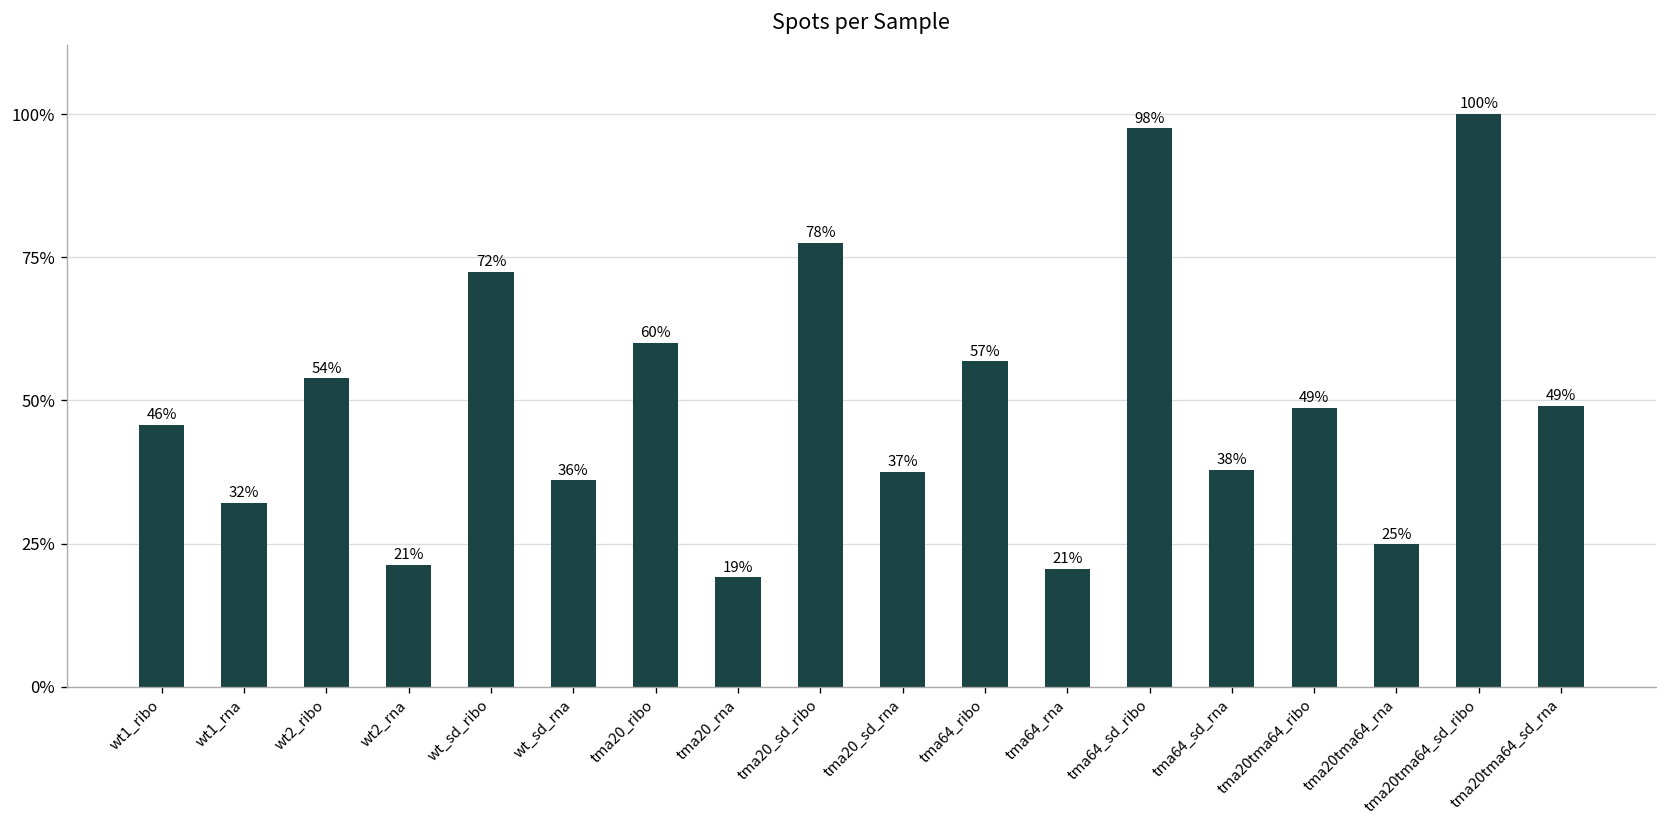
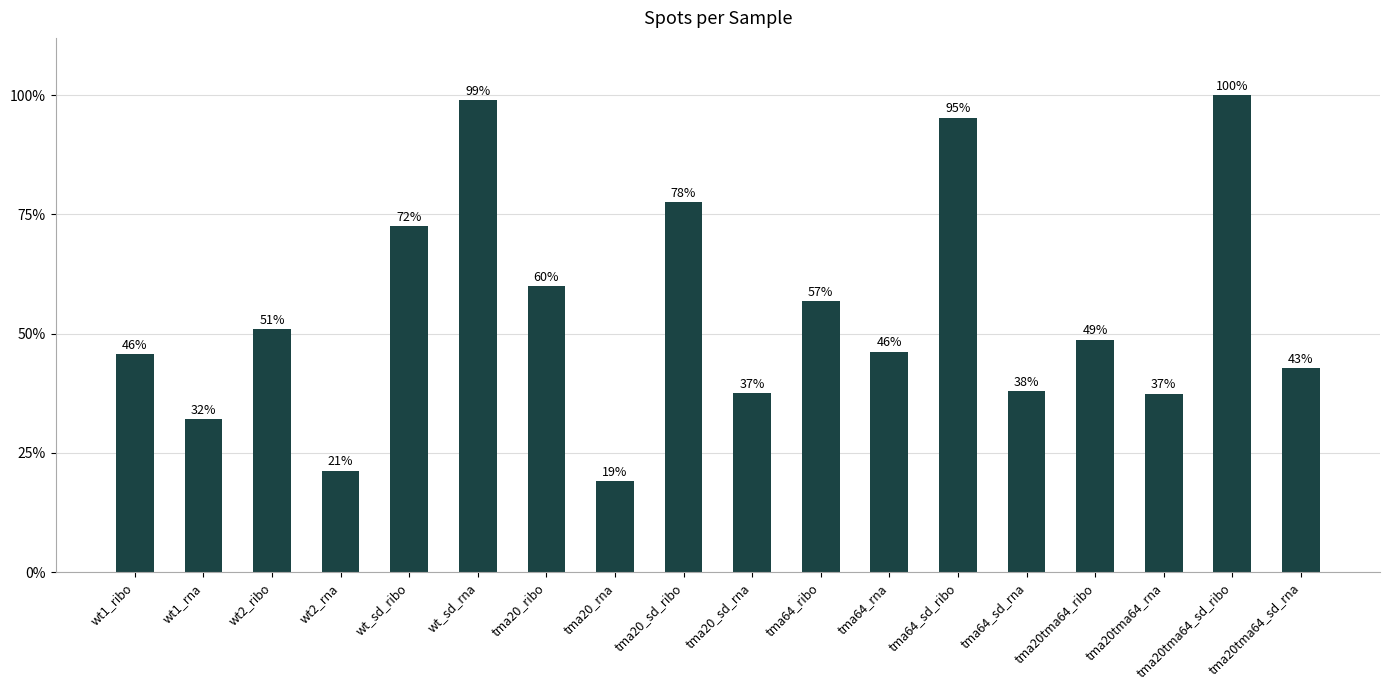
wt2_ribo: 54% -> 51%
wt_sd_rna: 36% -> 99%
tma64_rna: 21% -> 46%
tma64_sd_ribo: 98% -> 95%
tma20tma64_rna: 25% -> 37%
tma20tma64_sd_rna: 49% -> 43%
